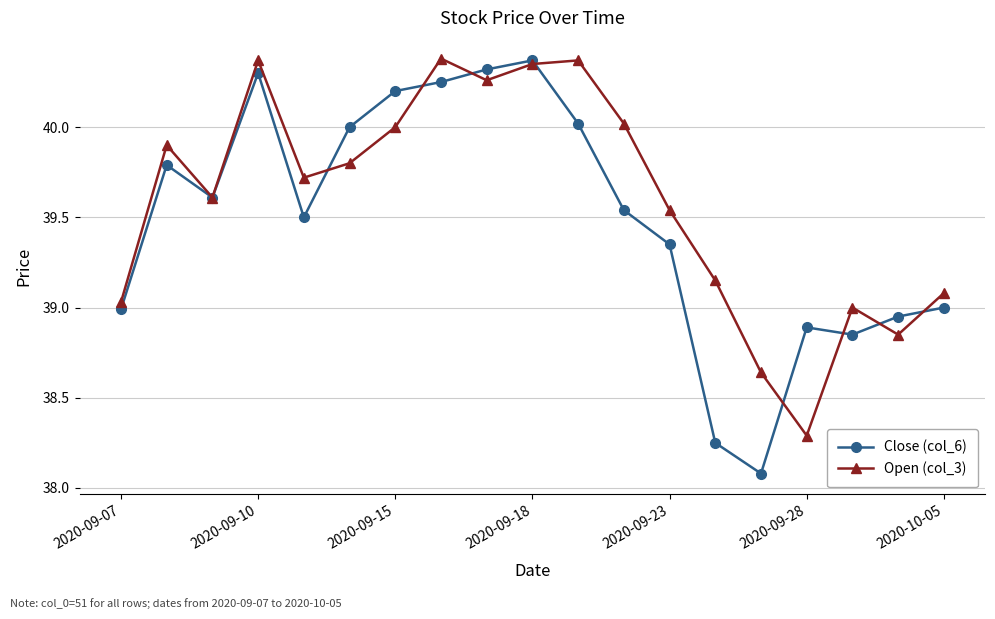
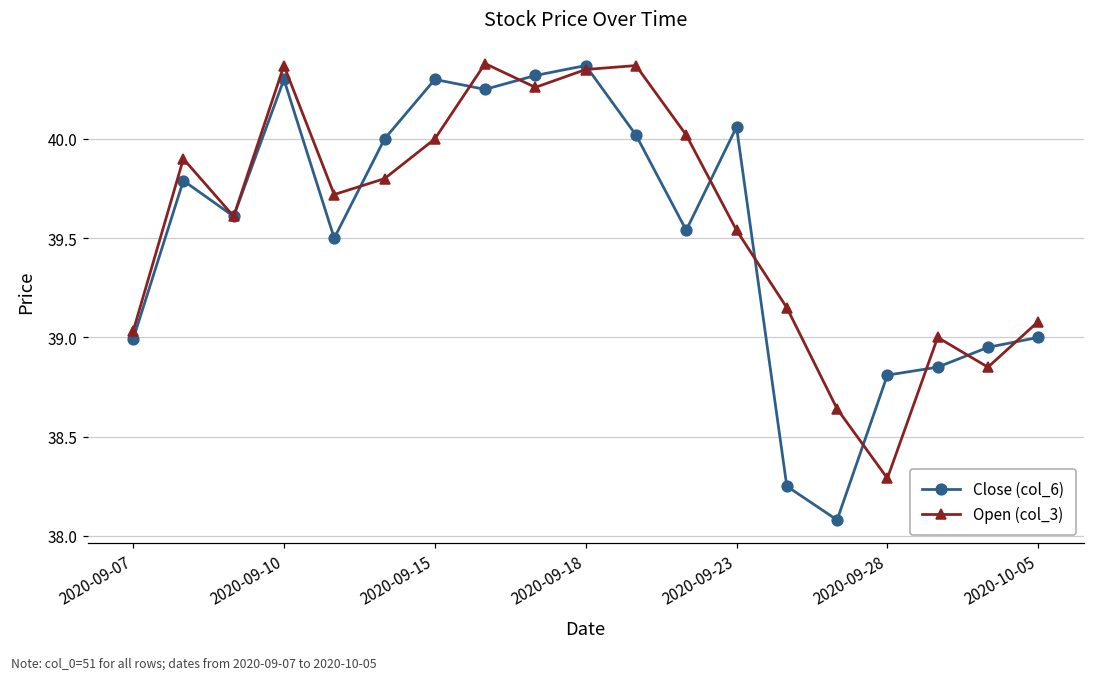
Close (col_6), 2020-09-15: 40.2 -> 40.3
Close (col_6), 2020-09-23: 39.35 -> 40.06
Close (col_6), 2020-09-28: 38.89 -> 38.81
